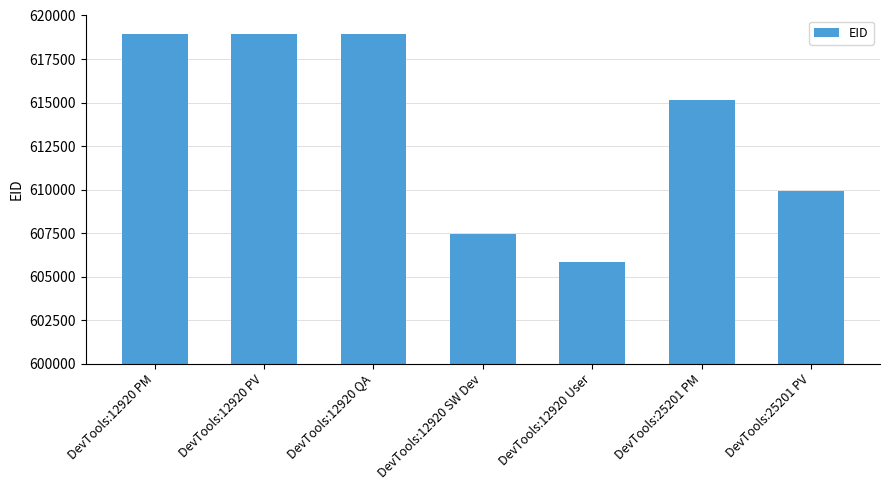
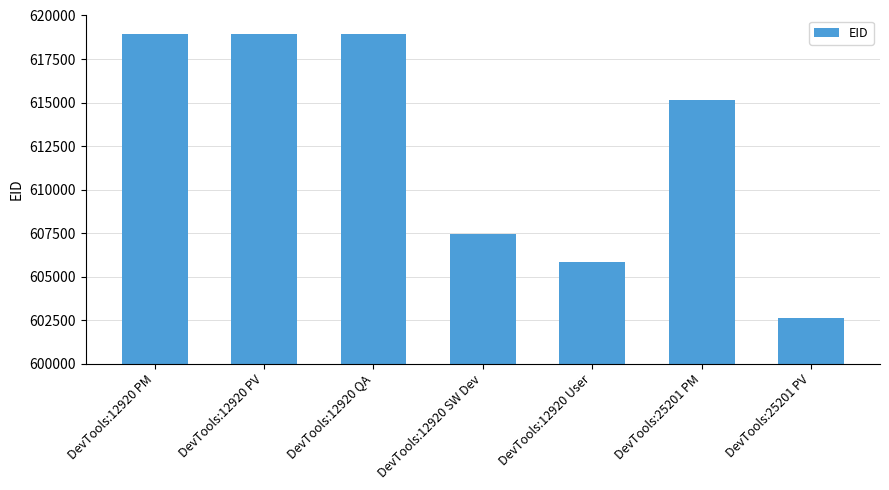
DevTools:25201 PV: 609900 -> 602600
